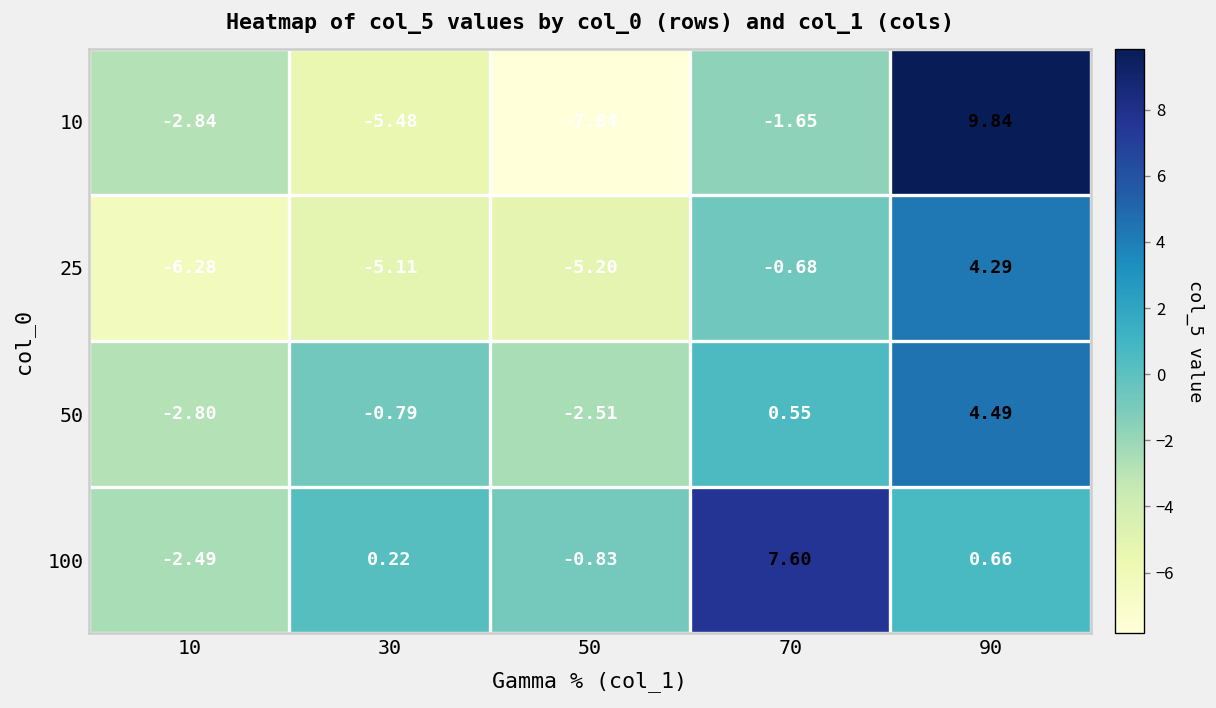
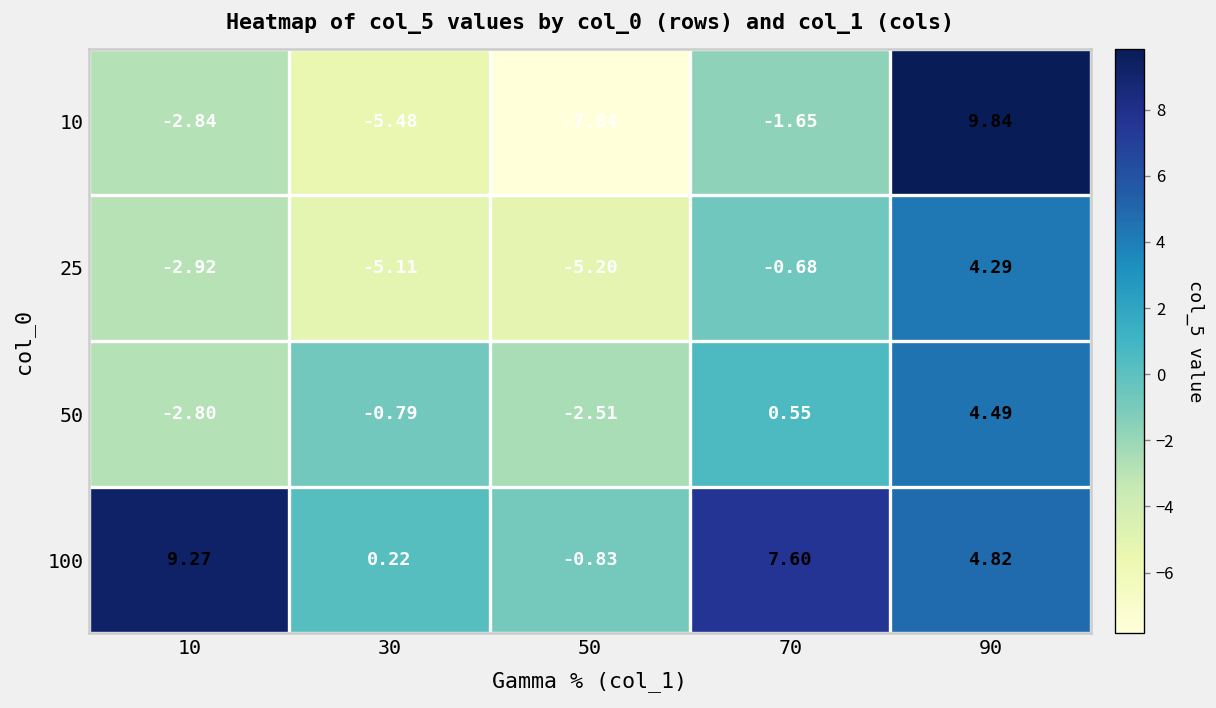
25, 10: -6.28 -> -2.92
100, 10: -2.49 -> 9.27
100, 90: 0.66 -> 4.82
